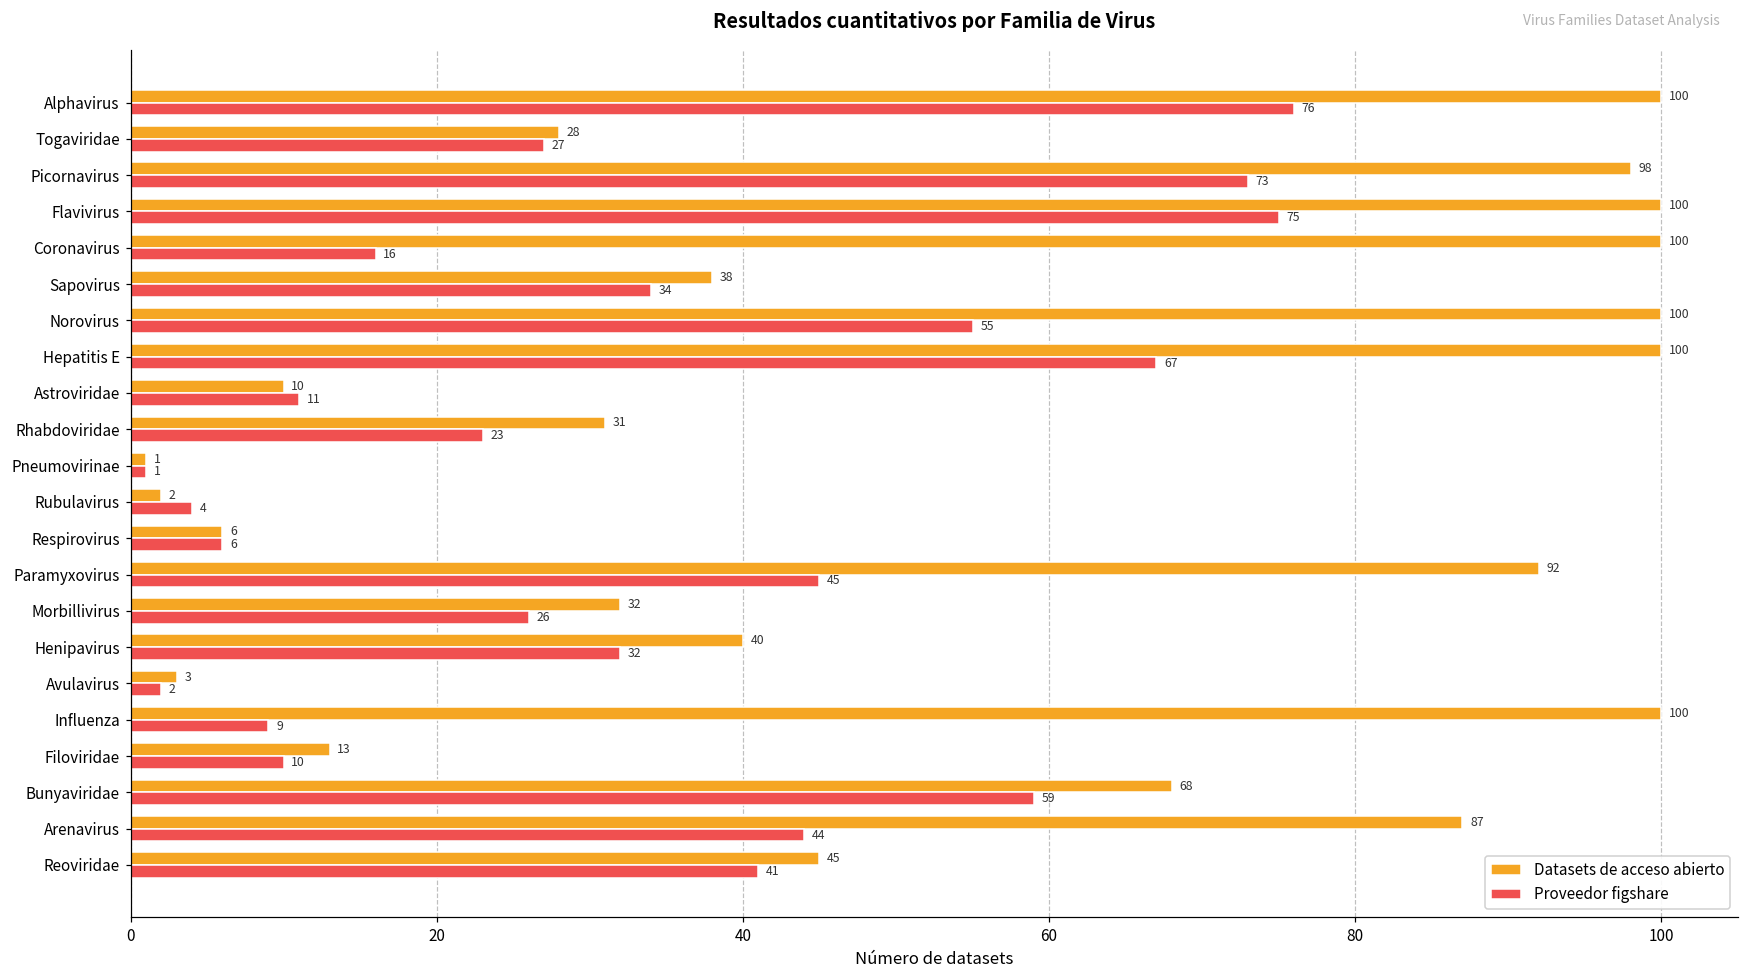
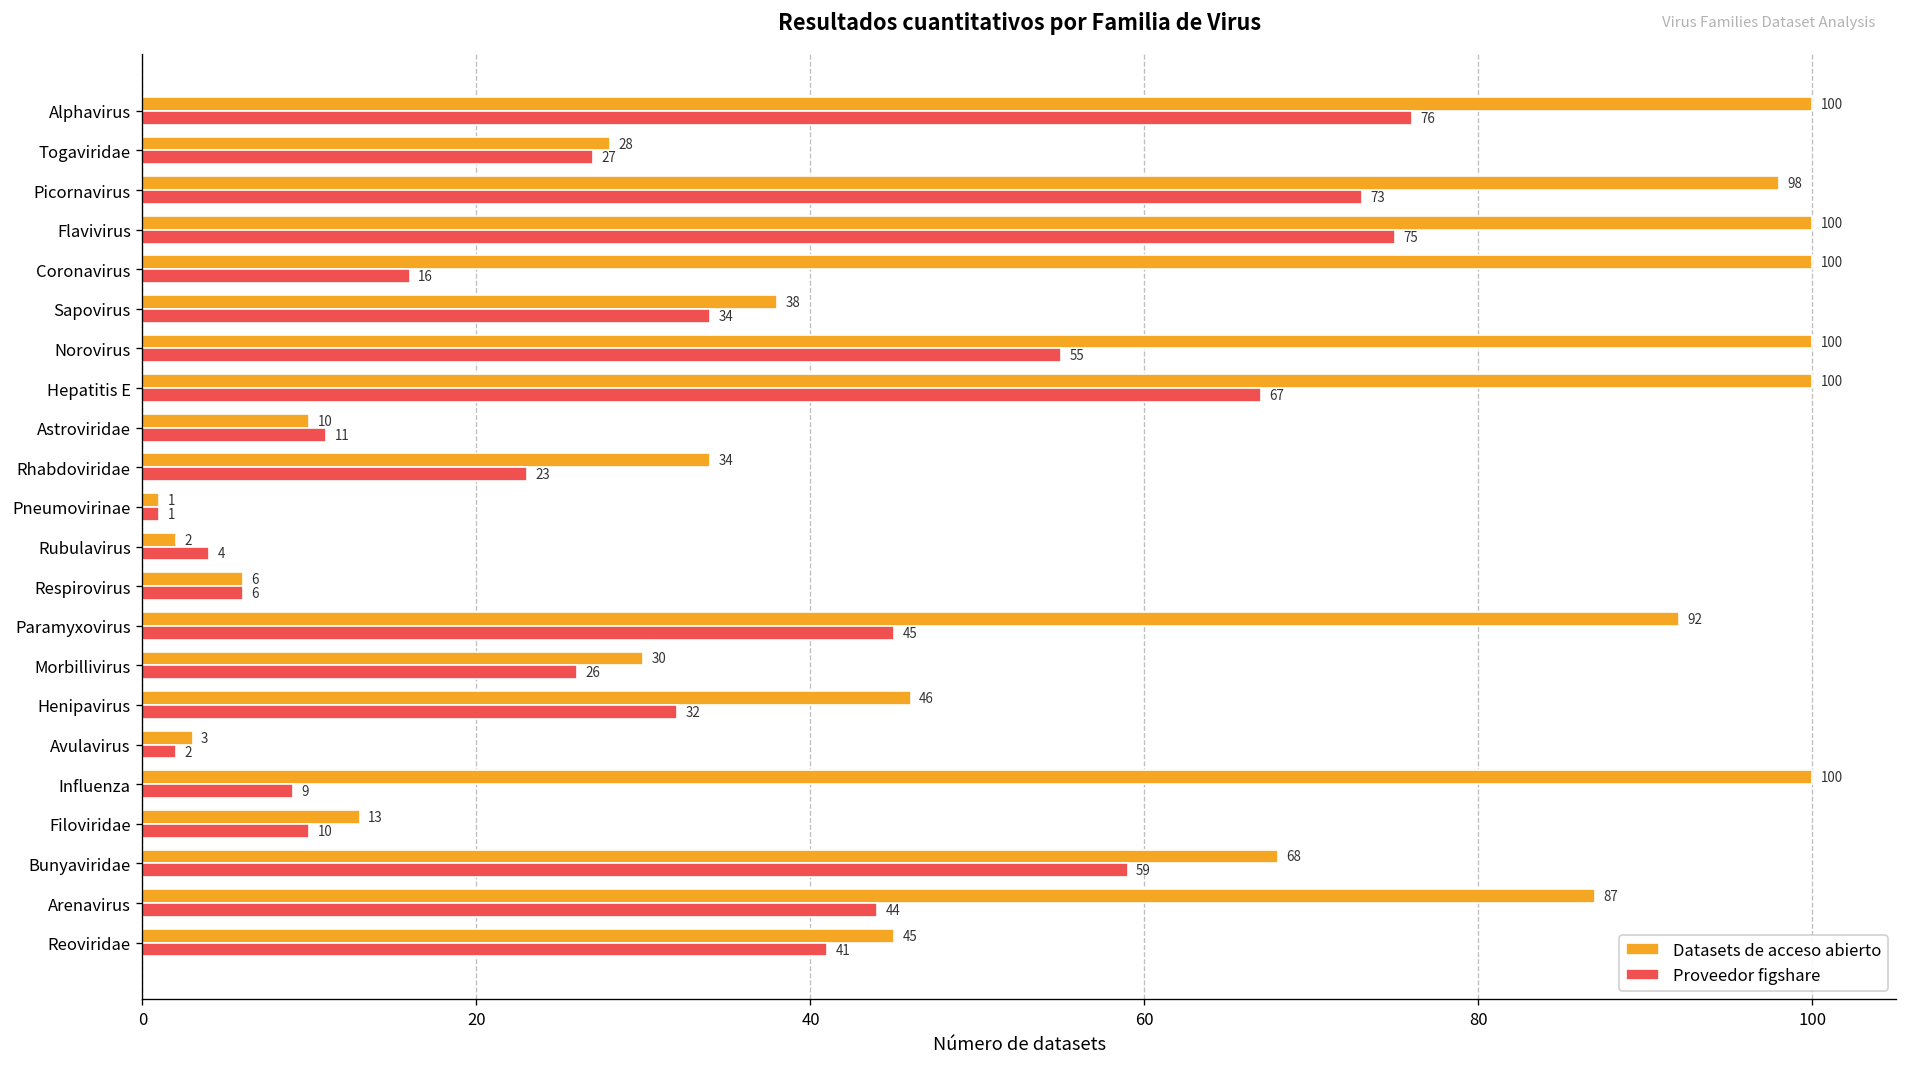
Datasets de acceso abierto, Rhabdoviridae: 31 -> 34
Datasets de acceso abierto, Morbillivirus: 32 -> 30
Datasets de acceso abierto, Henipavirus: 40 -> 46
